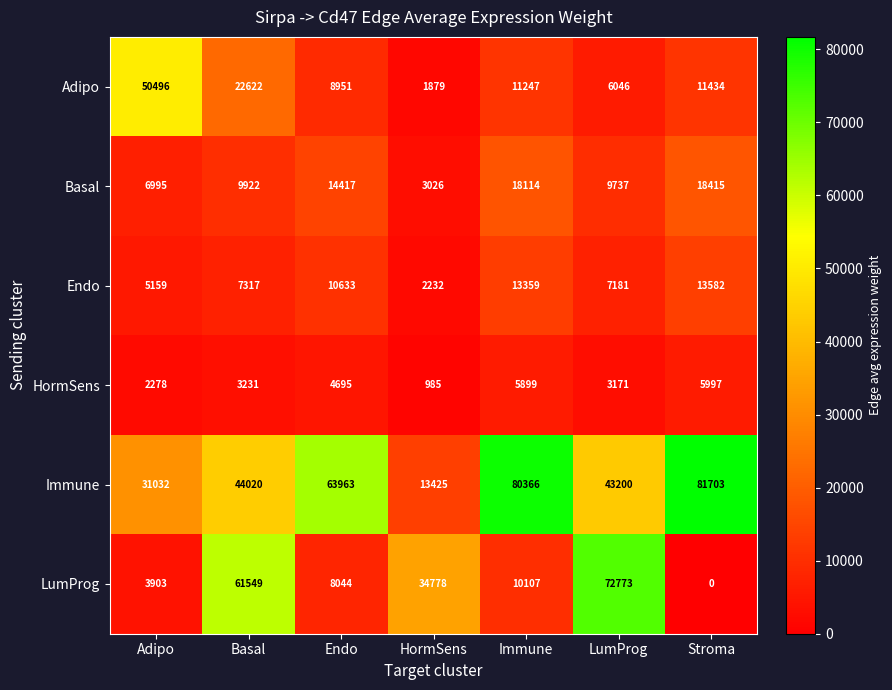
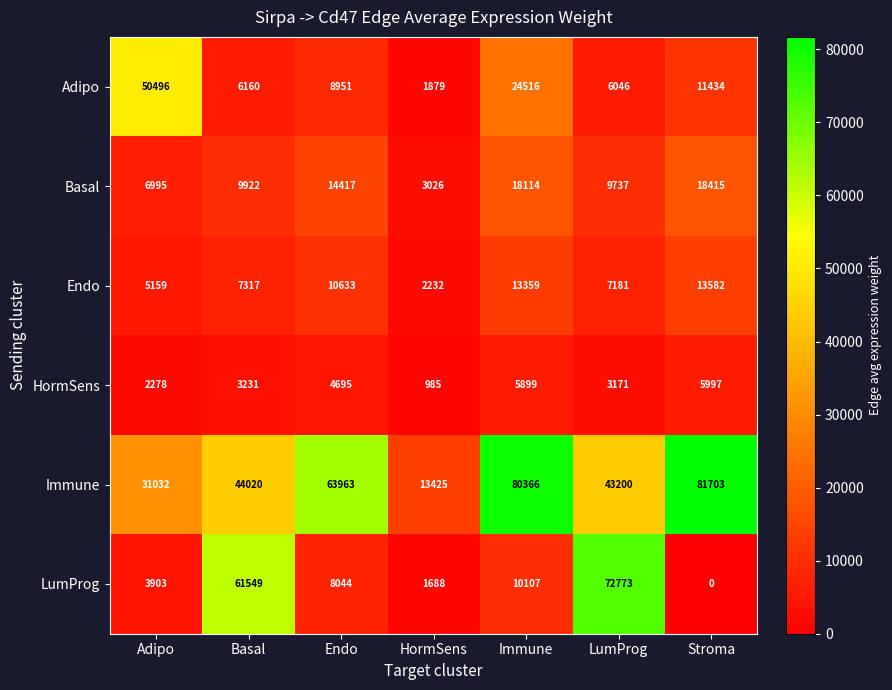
Adipo, Basal: 22622 -> 6160
Adipo, Immune: 11247 -> 24516
LumProg, HormSens: 34778 -> 1688
